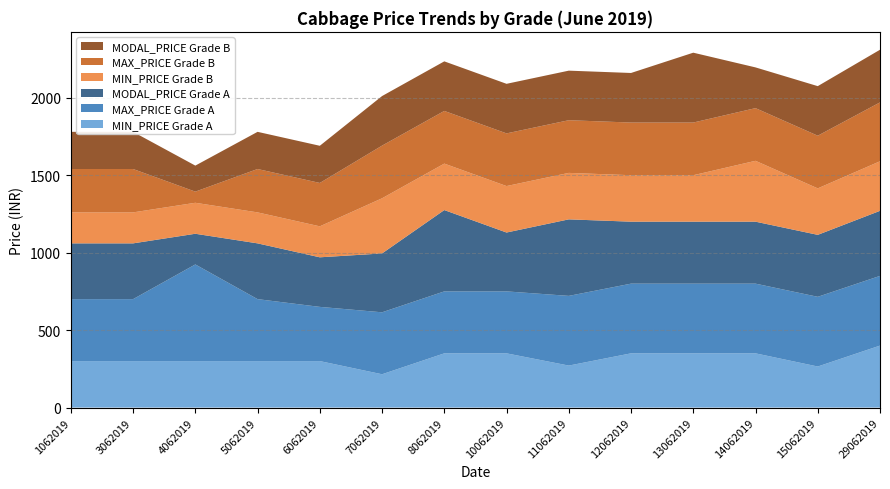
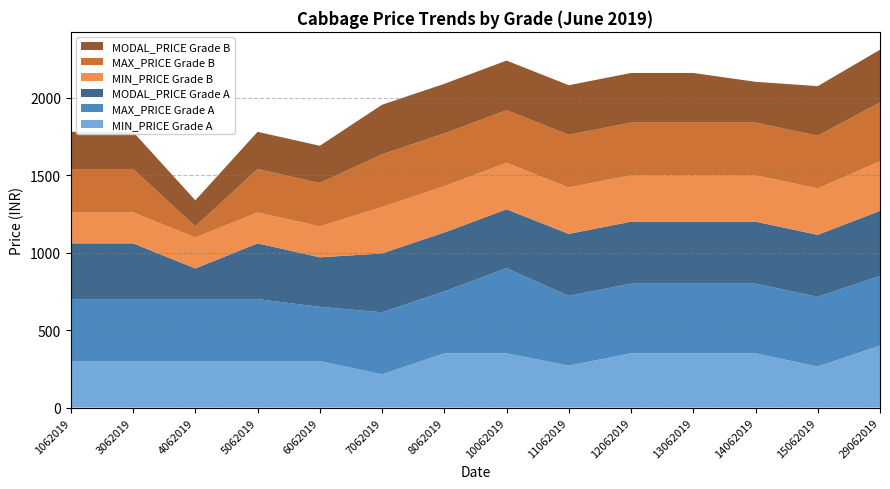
MAX_PRICE Grade A, 4062019: 620 -> 400
MIN_PRICE Grade B, 7062019: 360 -> 300
MODAL_PRICE Grade A, 8062019: 530 -> 380
MAX_PRICE Grade A, 10062019: 400 -> 550
MODAL_PRICE Grade A, 11062019: 490 -> 400
MODAL_PRICE Grade B, 13062019: 450 -> 320
MIN_PRICE Grade B, 14062019: 390 -> 300
